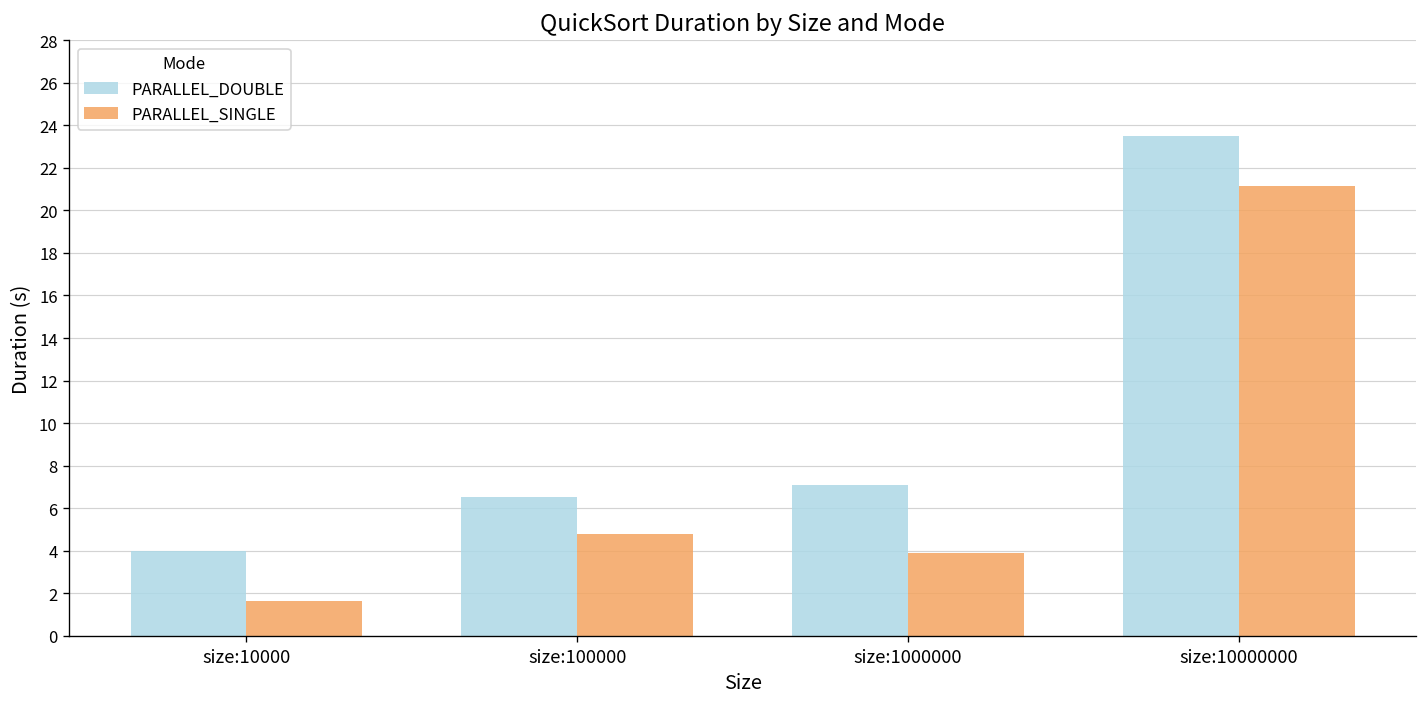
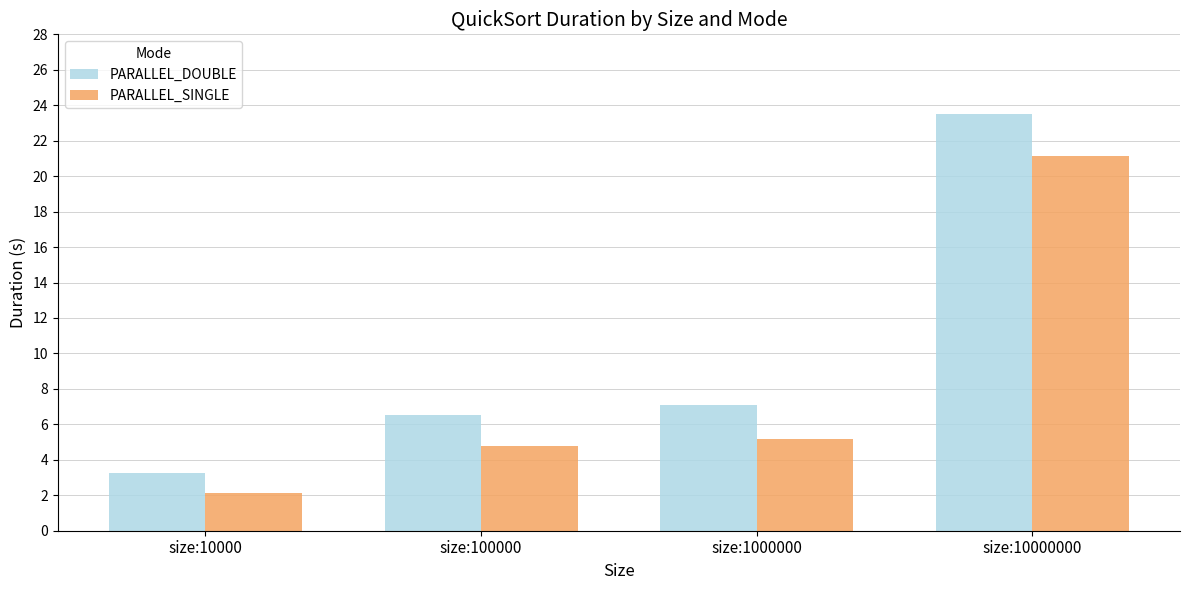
PARALLEL_DOUBLE, size:10000: 4.0 -> 3.2
PARALLEL_SINGLE, size:10000: 1.7 -> 2.1
PARALLEL_SINGLE, size:1000000: 3.9 -> 5.2
